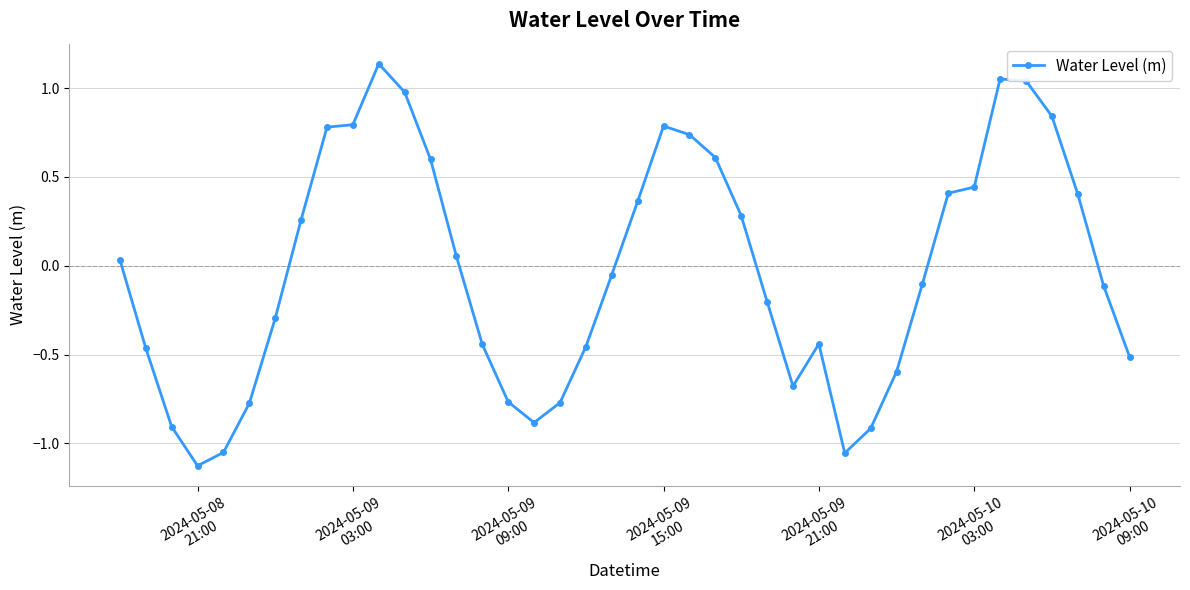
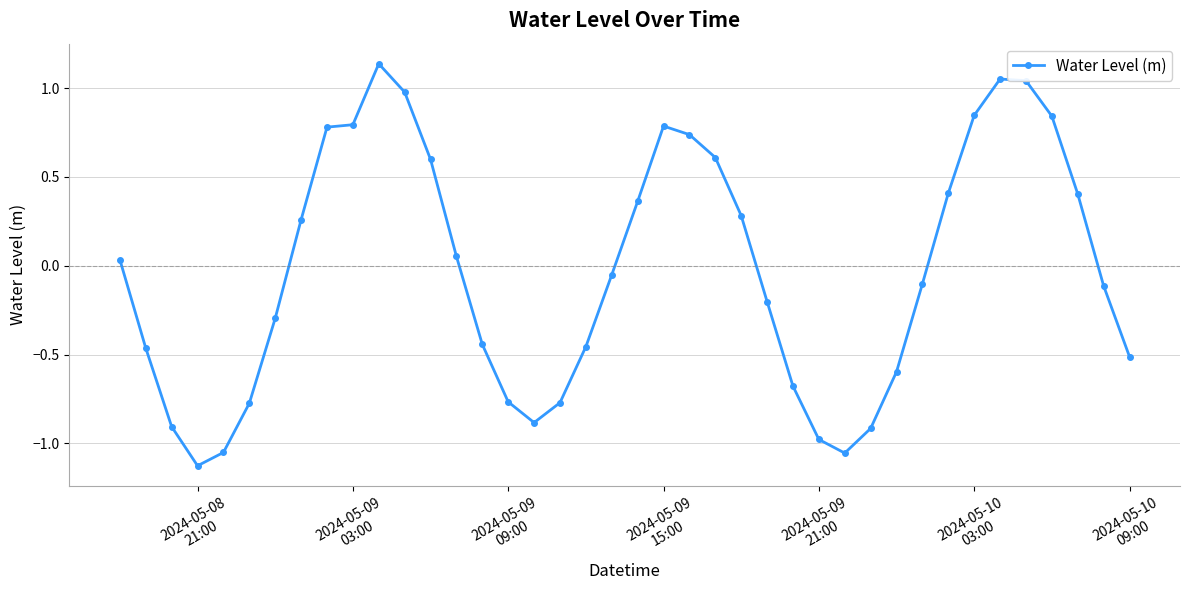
2024-05-09 21:00: -0.44 -> -0.98
2024-05-10 03:00: 0.44 -> 0.85
